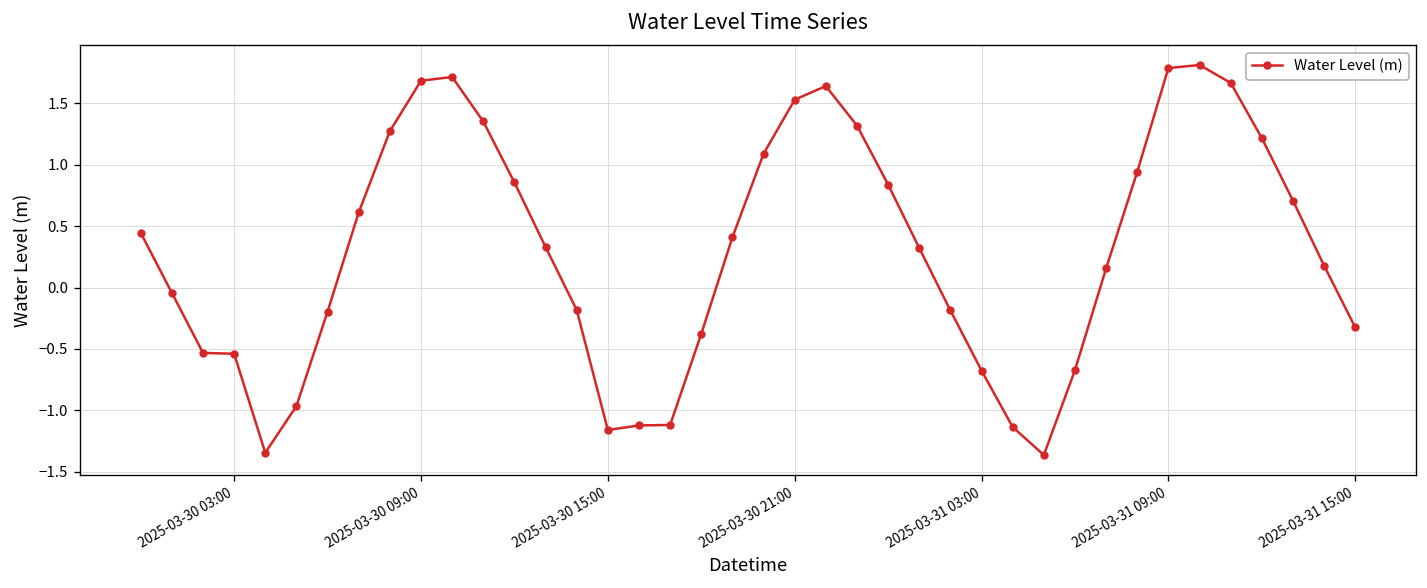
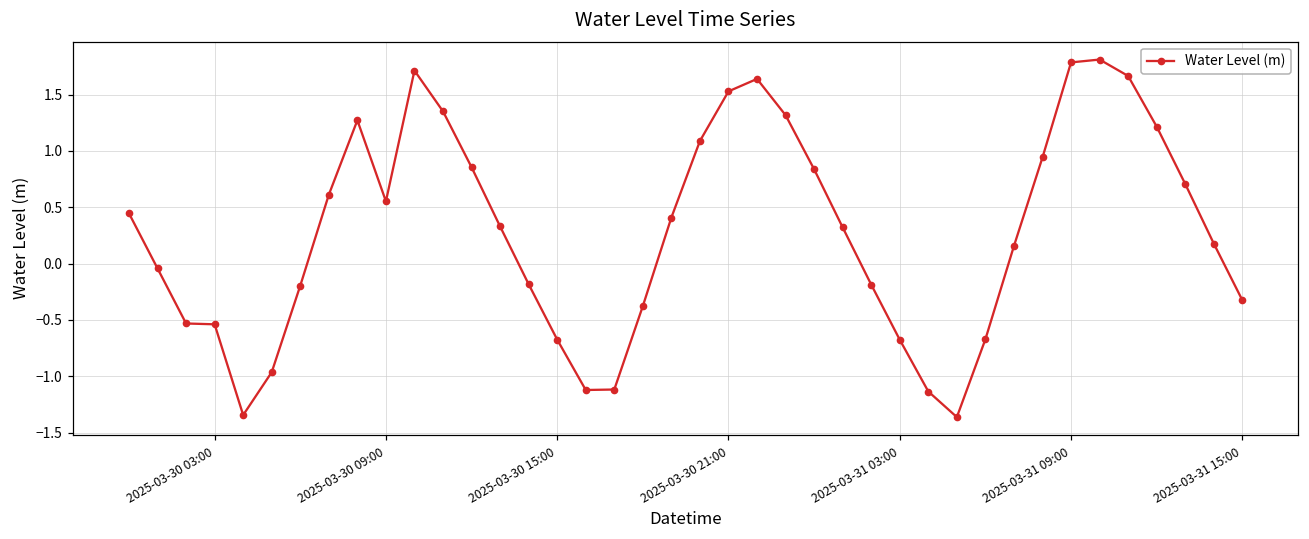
2025-03-30 09:00: 1.68 -> 0.55
2025-03-30 15:00: -1.16 -> -0.67
